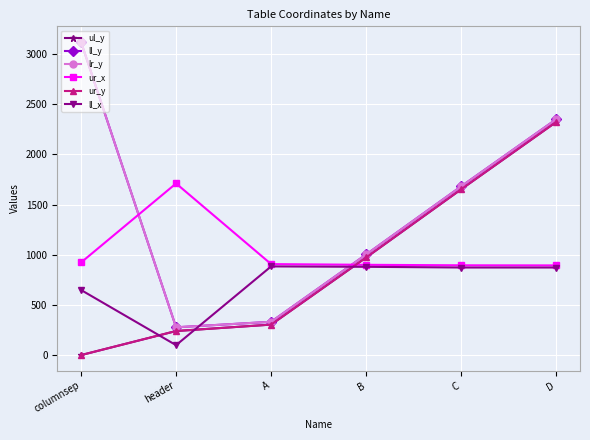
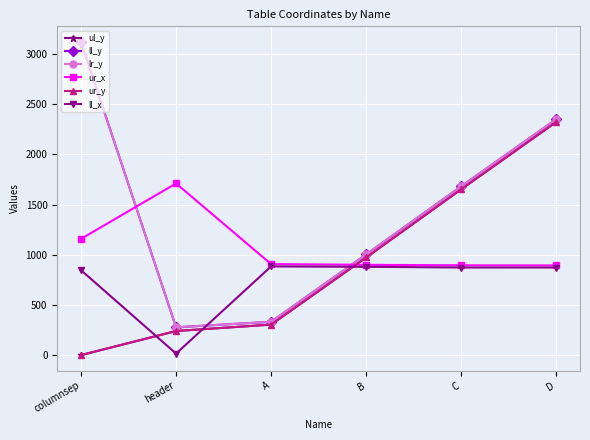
ur_x, columnsep: 920 -> 1160
ll_x, columnsep: 650 -> 850
ll_x, header: 100 -> 20
